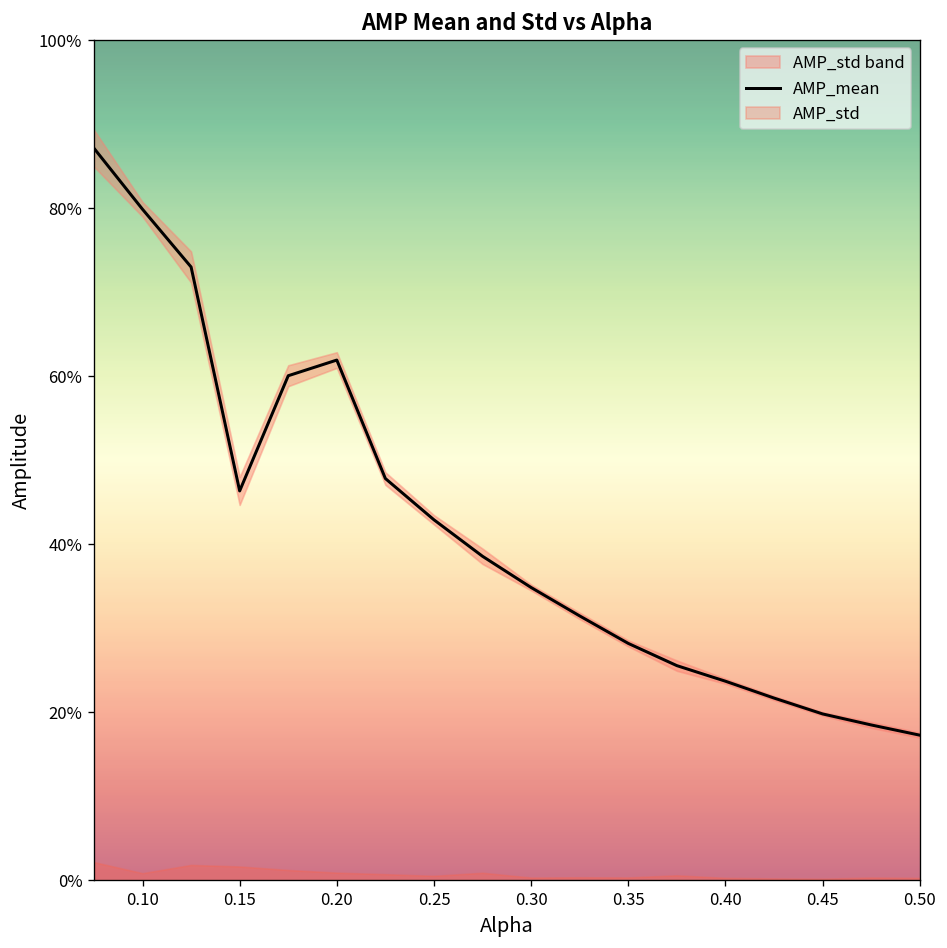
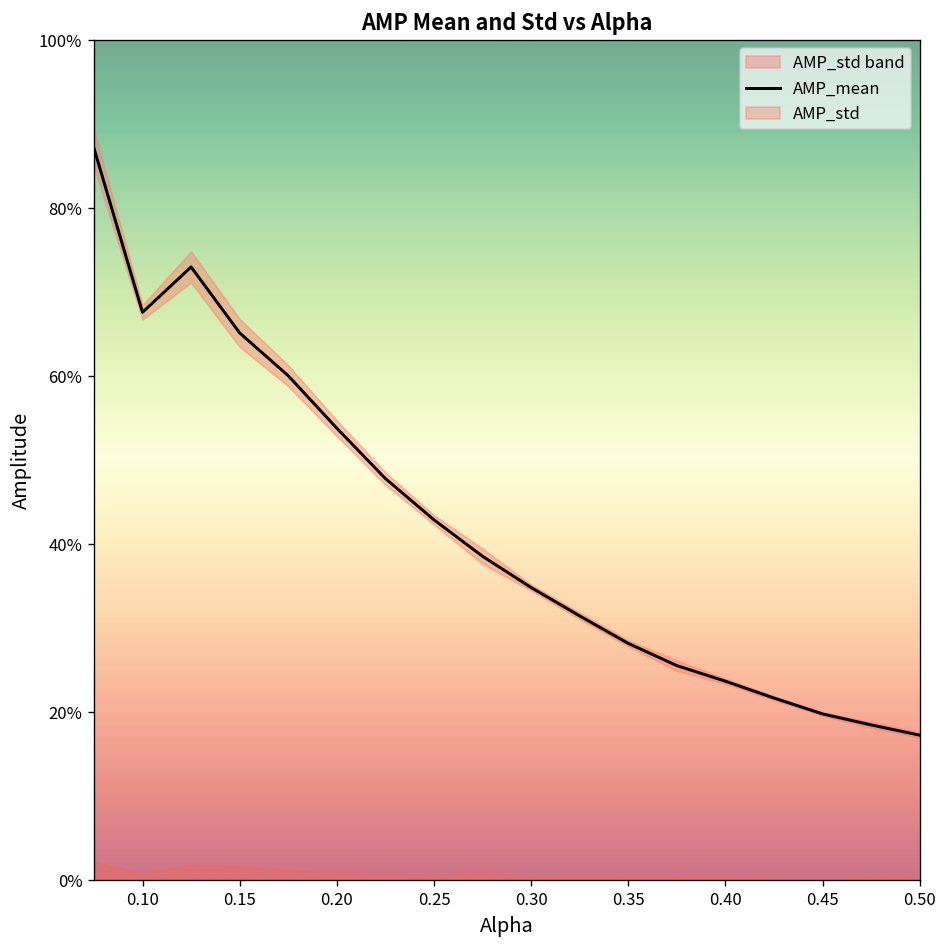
AMP_mean, 0.10: 80% -> 68%
AMP_mean, 0.15: 46% -> 65%
AMP_mean, 0.20: 62% -> 54%
